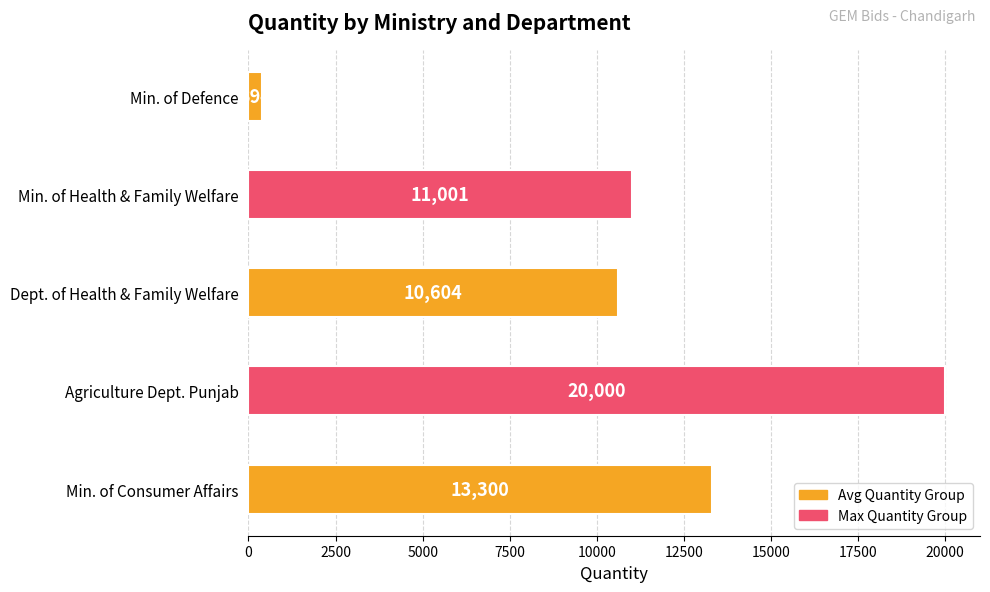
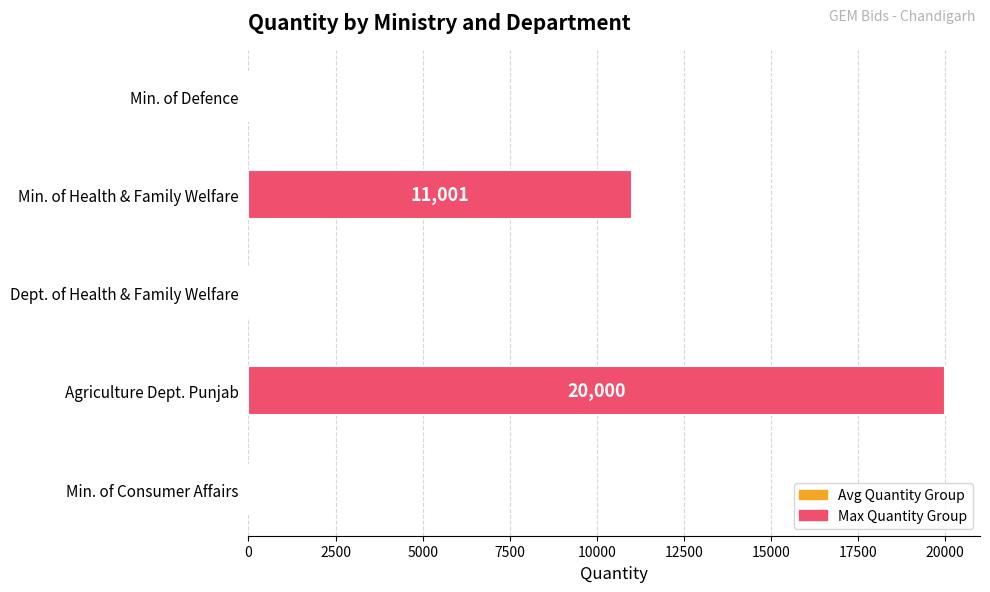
Min. of Defence: 400 -> 0
Dept. of Health & Family Welfare: 10600 -> 0
Min. of Consumer Affairs: 13300 -> 0
